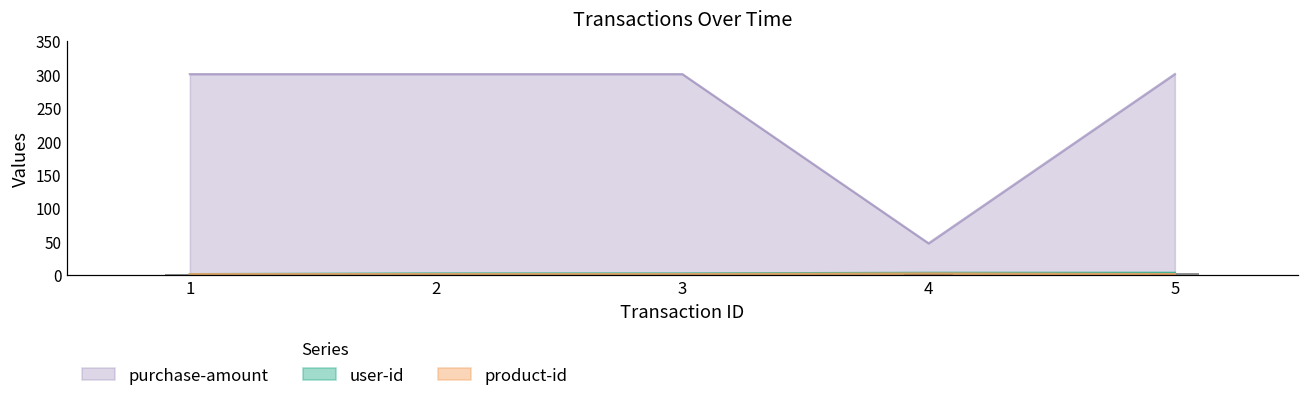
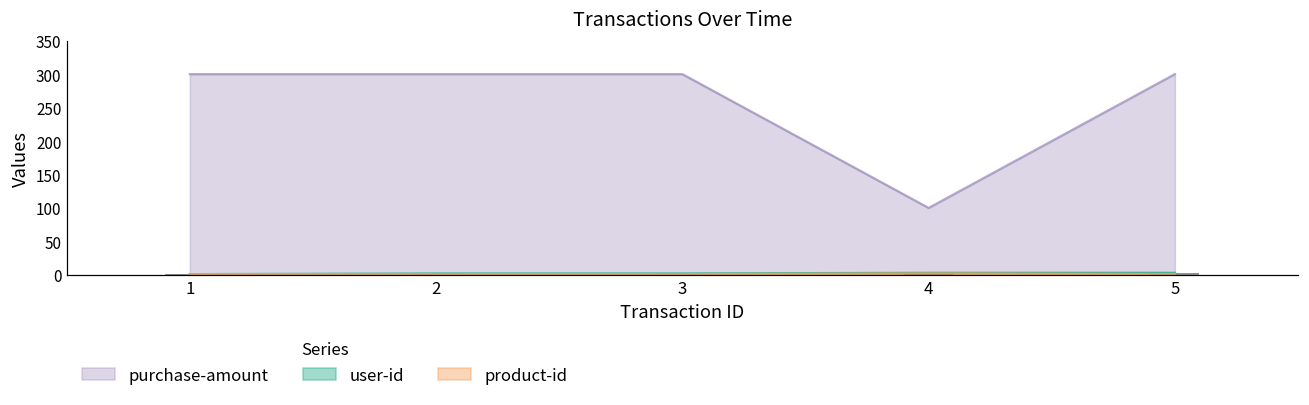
purchase-amount, 4: 50 -> 100
